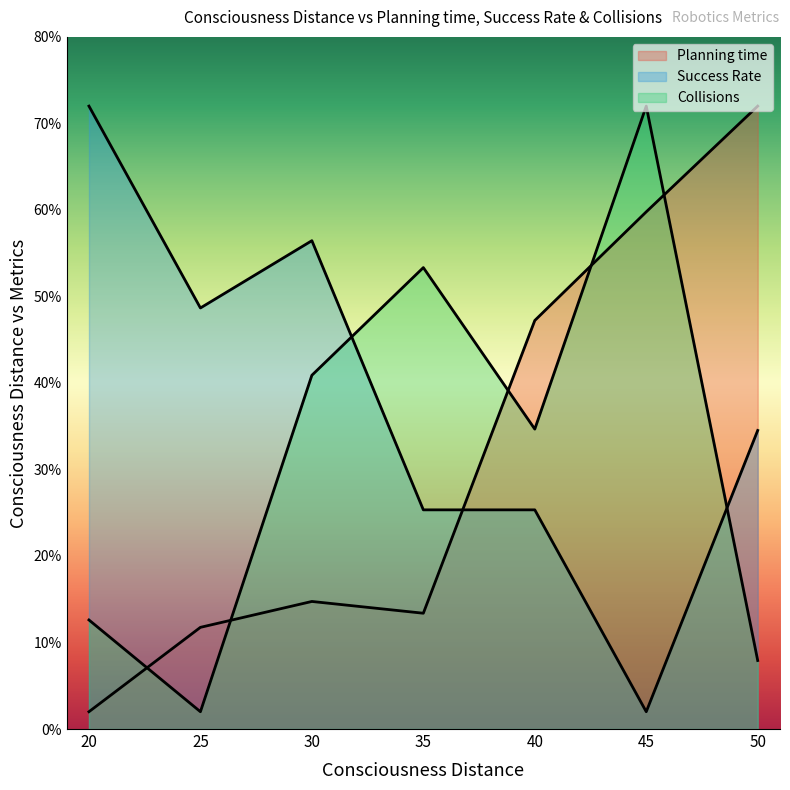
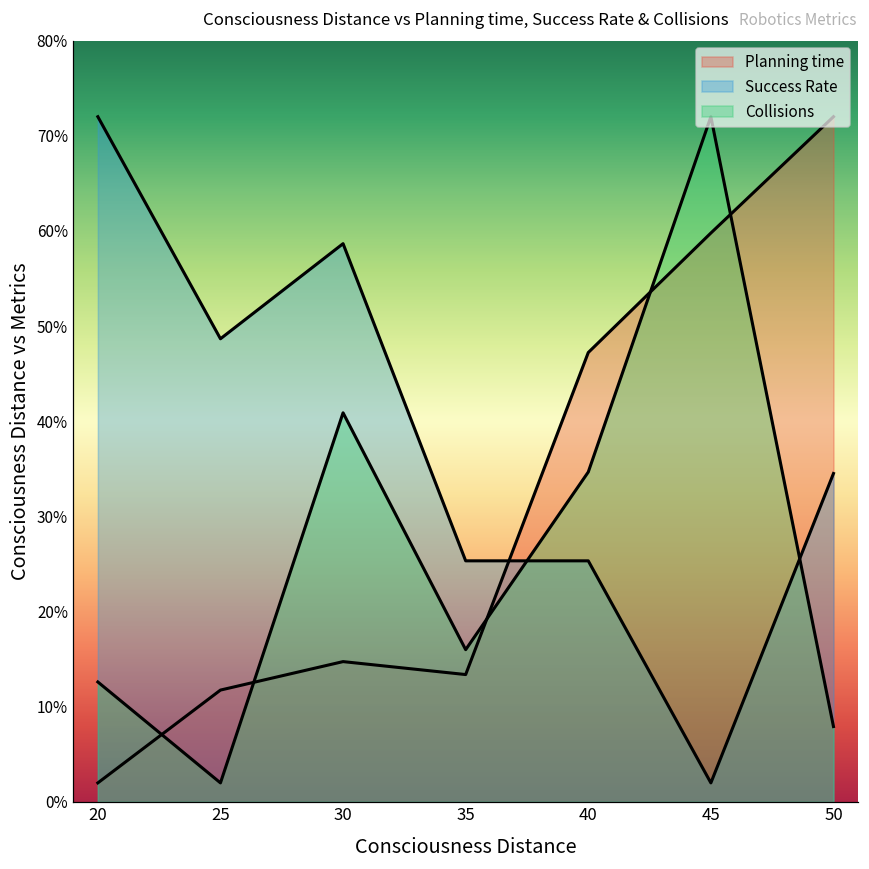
Success Rate, 30: 56% -> 59%
Collisions, 35: 53% -> 16%
